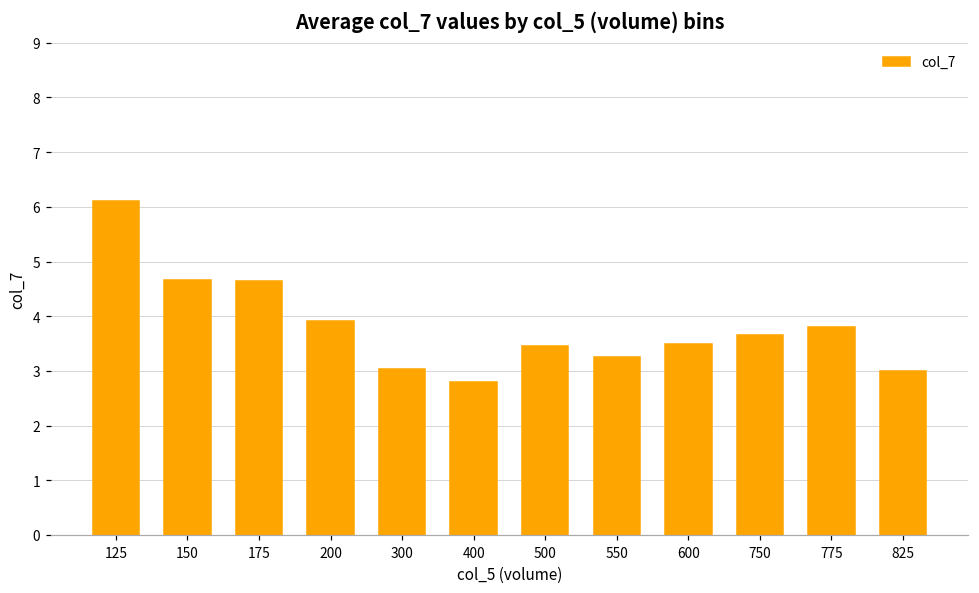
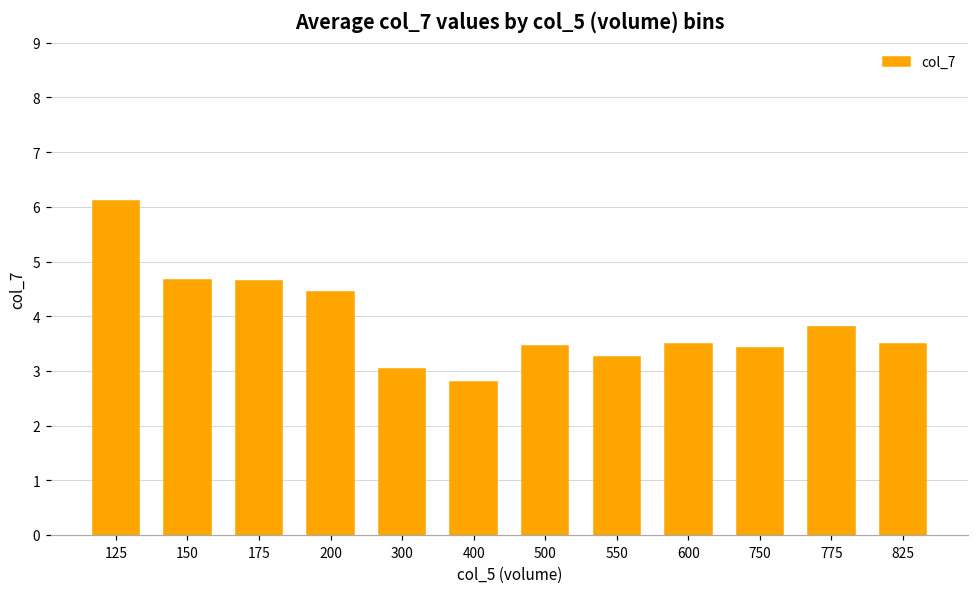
200: 3.9 -> 4.5
750: 3.7 -> 3.4
825: 3.0 -> 3.5
